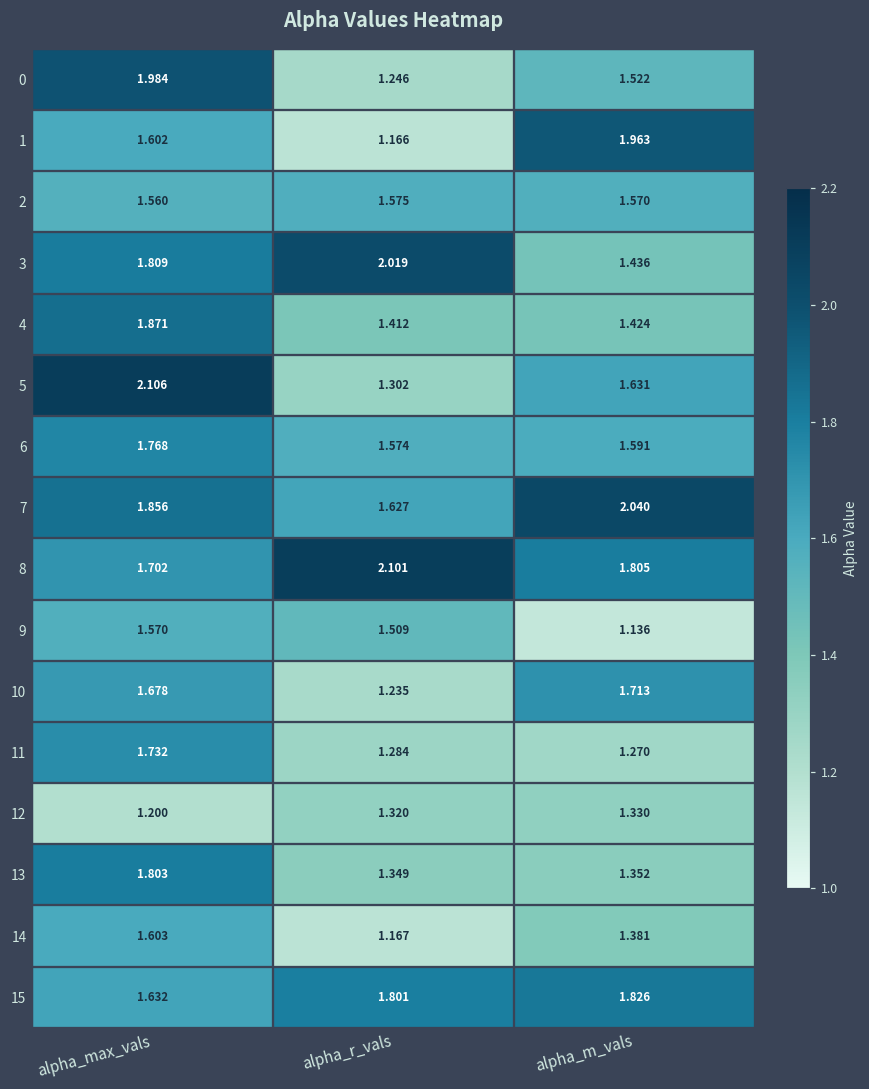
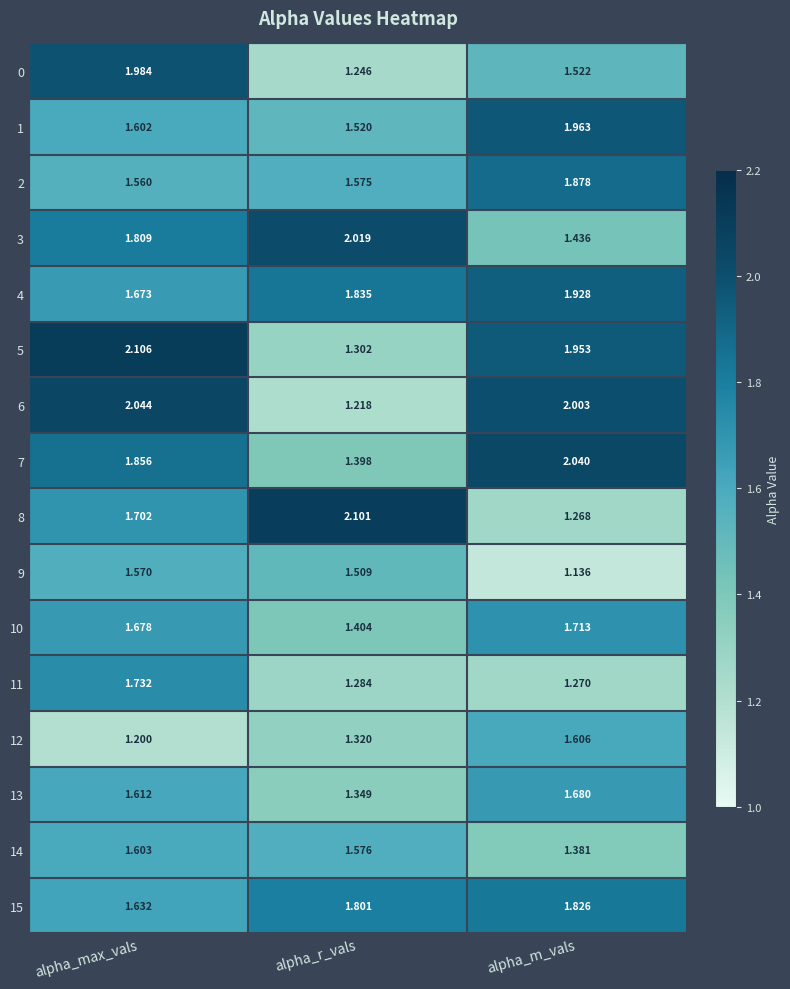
1, alpha_r_vals: 1.166 -> 1.520
2, alpha_m_vals: 1.570 -> 1.878
4, alpha_max_vals: 1.871 -> 1.673
4, alpha_r_vals: 1.412 -> 1.835
4, alpha_m_vals: 1.424 -> 1.928
5, alpha_m_vals: 1.631 -> 1.953
6, alpha_max_vals: 1.768 -> 2.044
6, alpha_r_vals: 1.574 -> 1.218
6, alpha_m_vals: 1.591 -> 2.003
7, alpha_r_vals: 1.627 -> 1.398
8, alpha_m_vals: 1.805 -> 1.268
10, alpha_r_vals: 1.235 -> 1.404
12, alpha_m_vals: 1.330 -> 1.606
13, alpha_max_vals: 1.803 -> 1.612
13, alpha_m_vals: 1.352 -> 1.680
14, alpha_r_vals: 1.167 -> 1.576
